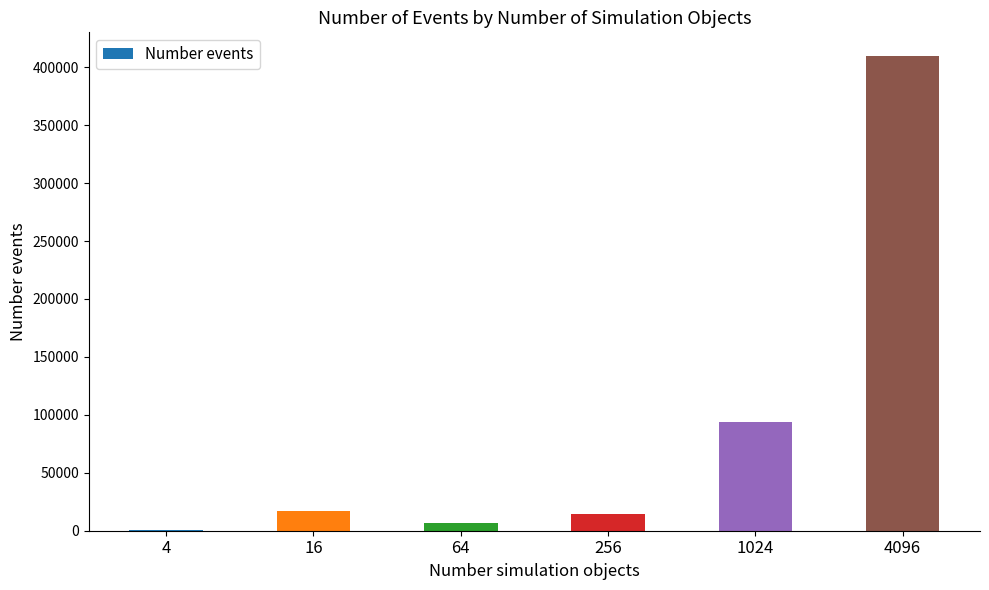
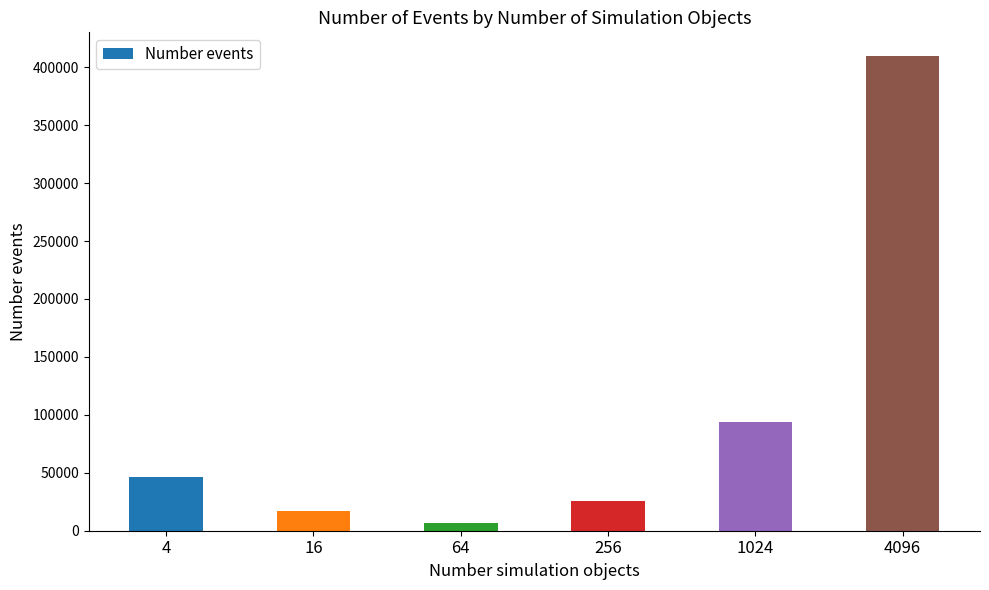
4: 0 -> 46000
256: 15000 -> 26000
